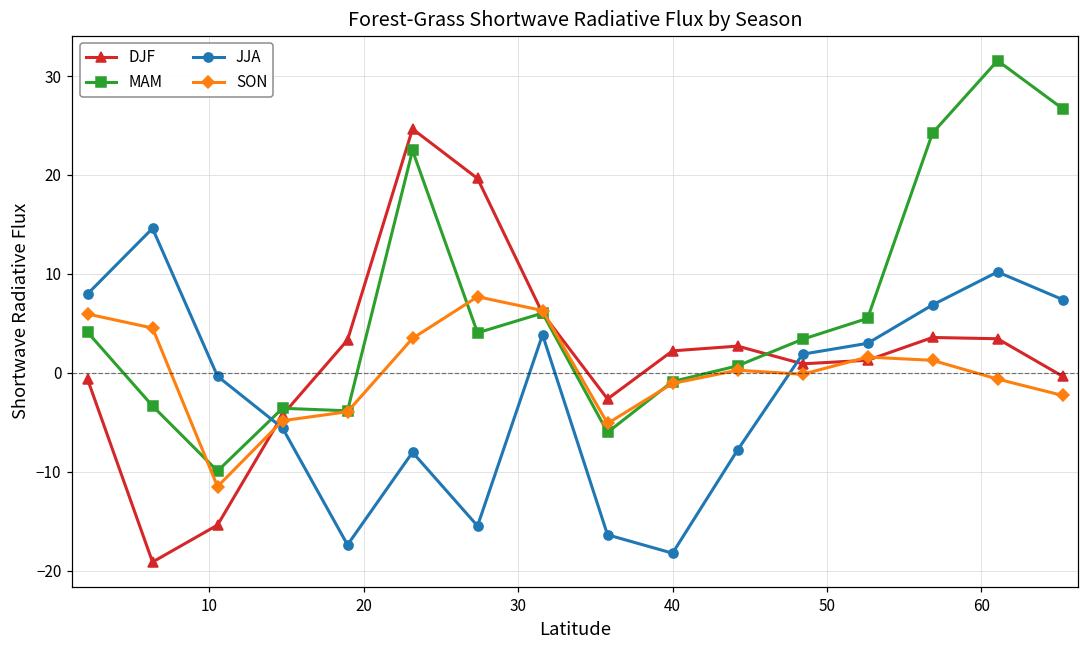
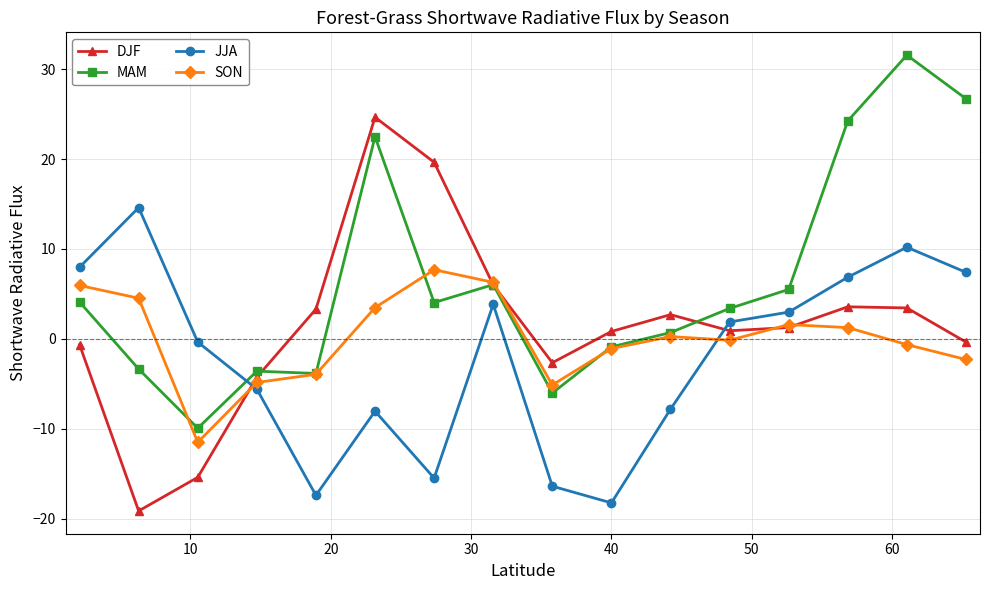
DJF, 40: 2 -> 1
